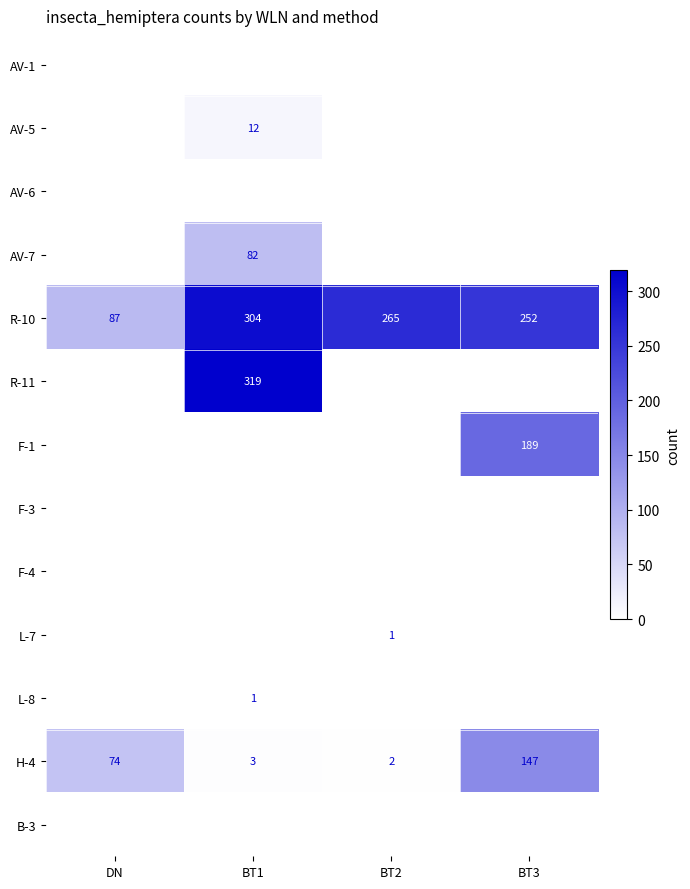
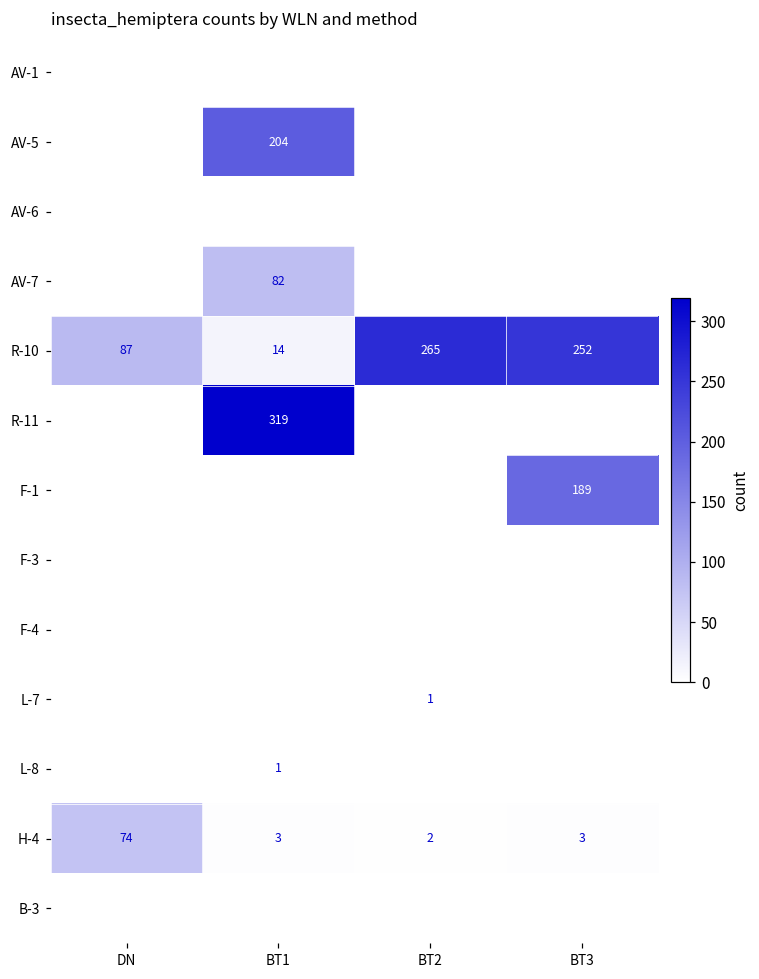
AV-5, BT1: 12 -> 204
R-10, BT1: 304 -> 14
H-4, BT3: 147 -> 3
